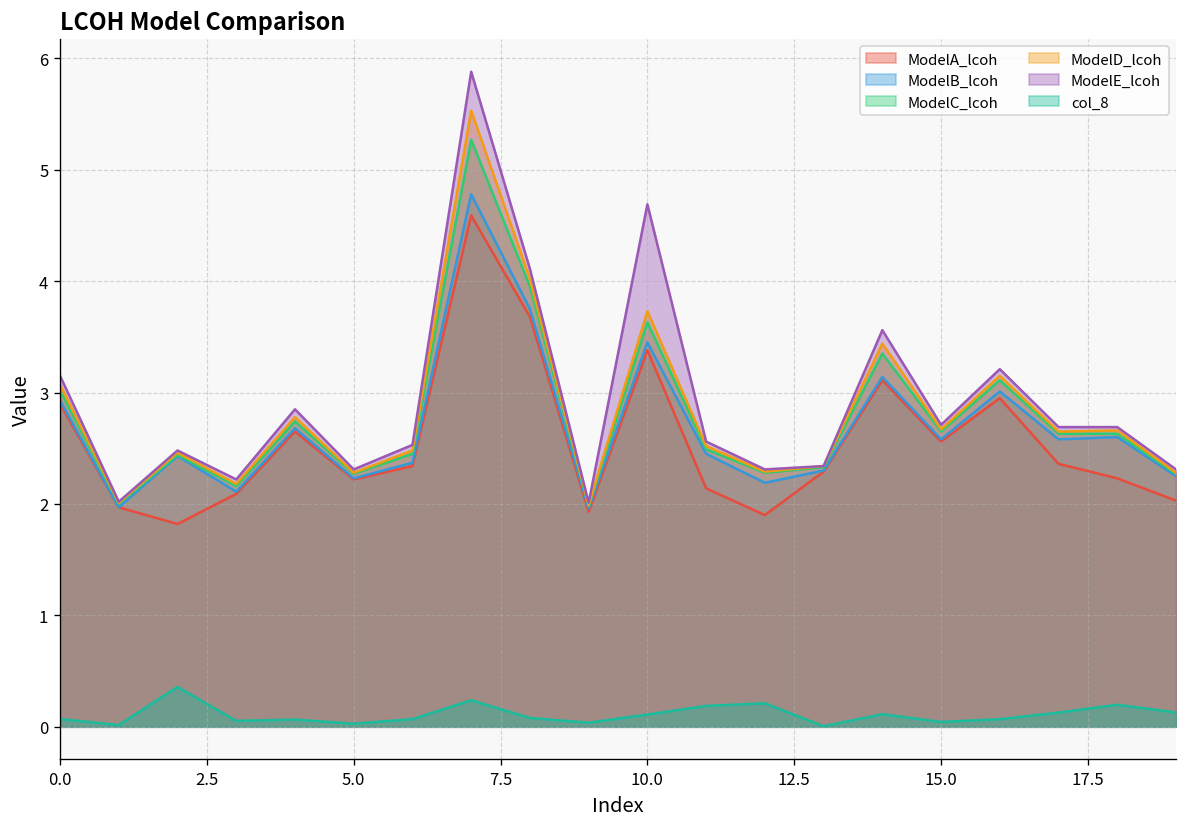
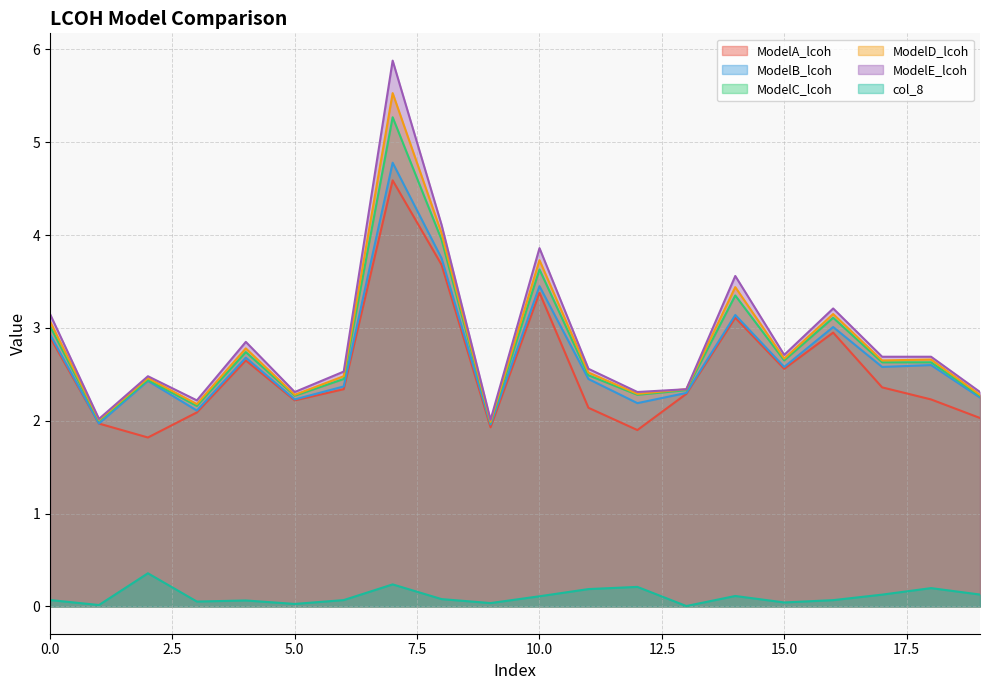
ModelE_lcoh, 10.0: 4.7 -> 3.9
